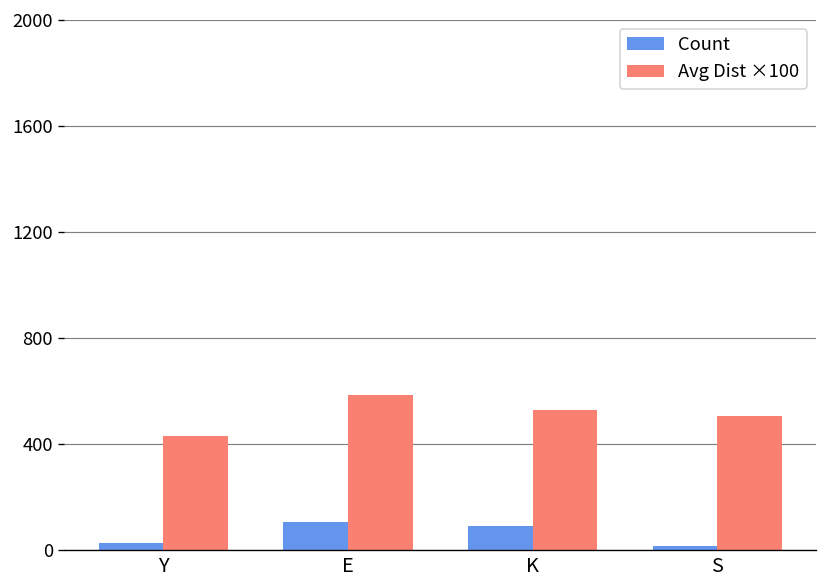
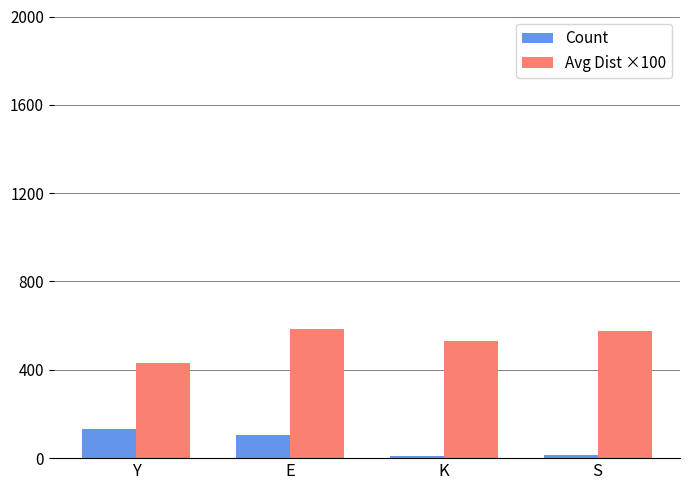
Count, Y: 30 -> 130
Count, K: 90 -> 10
Avg Dist ×100, S: 500 -> 580
